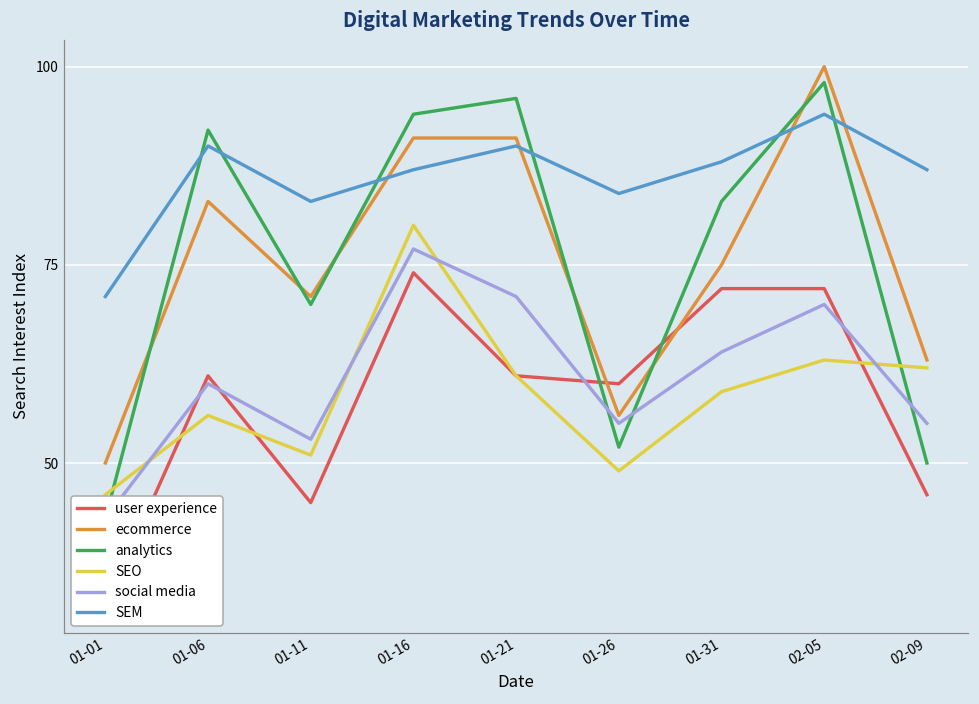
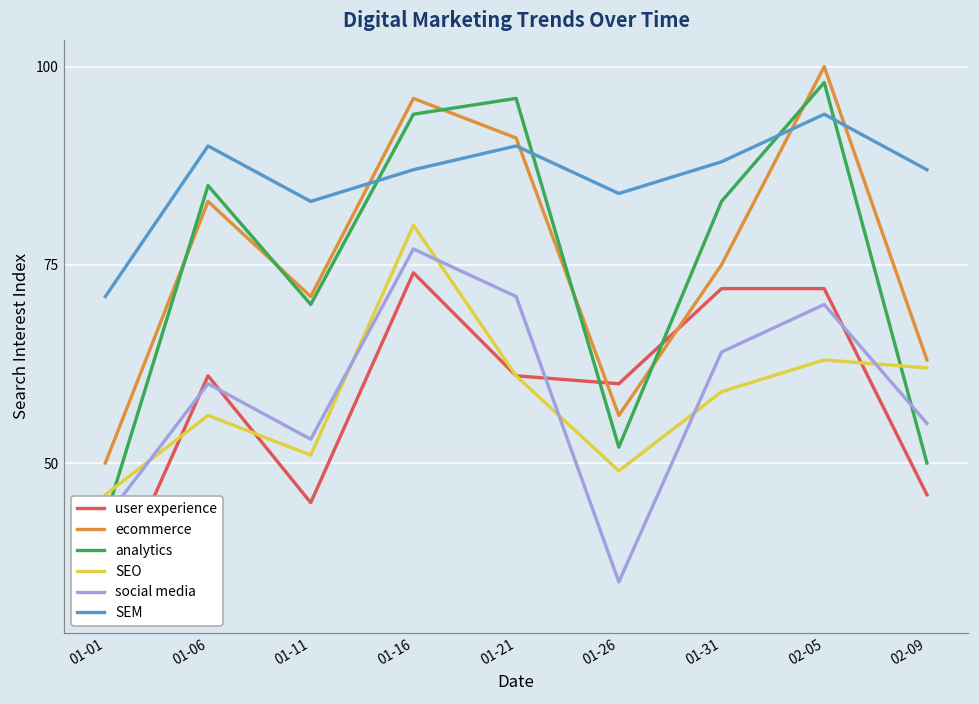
analytics, 01-06: 92 -> 85
ecommerce, 01-16: 91 -> 96
social media, 01-26: 55 -> 35
